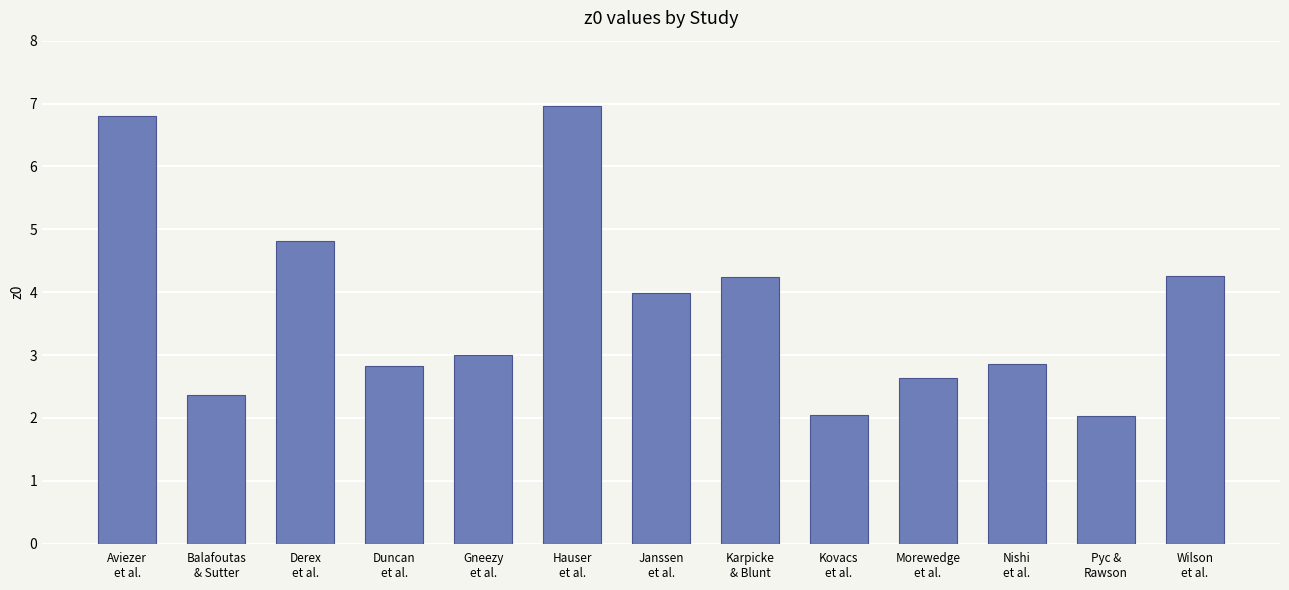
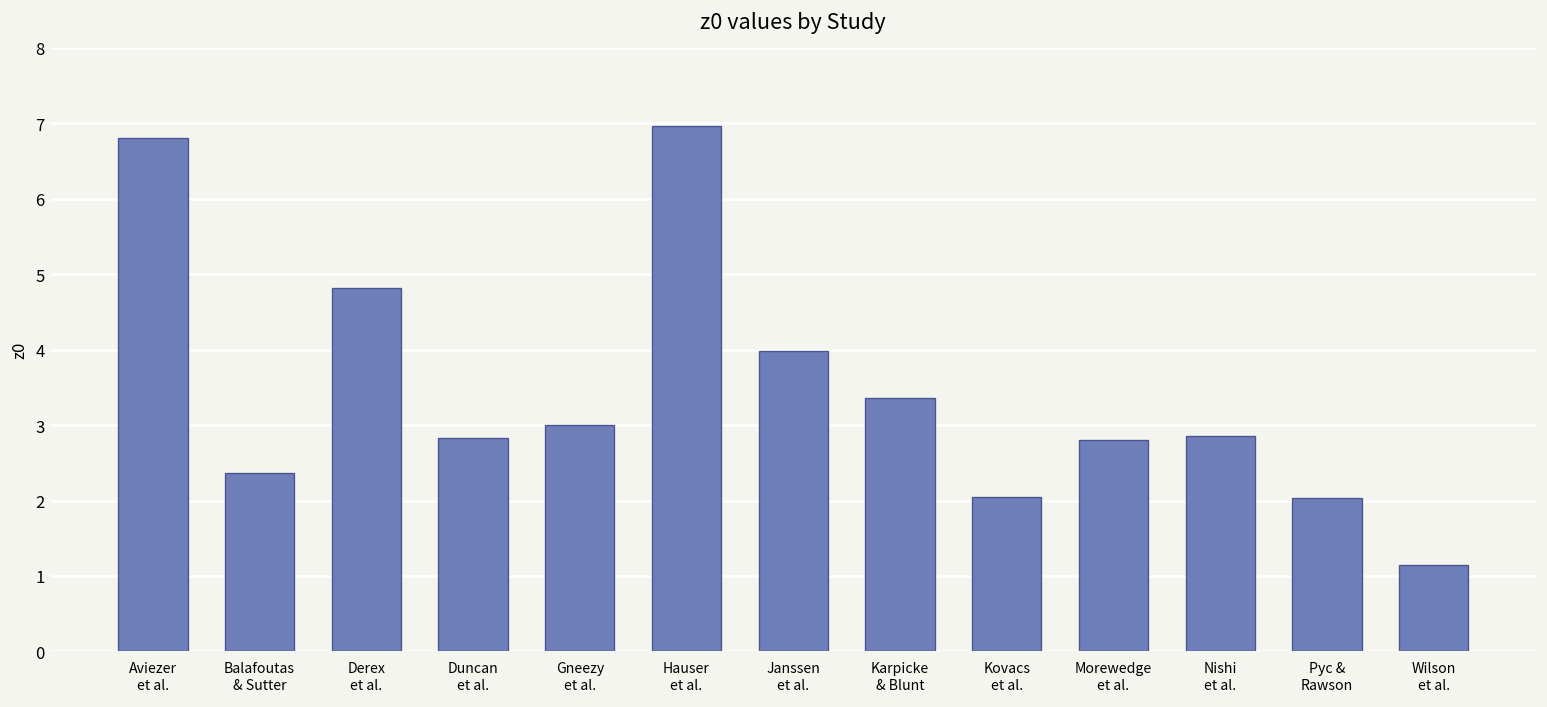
Karpicke & Blunt: 4.2 -> 3.4
Morewedge et al.: 2.6 -> 2.8
Wilson et al.: 4.3 -> 1.1
